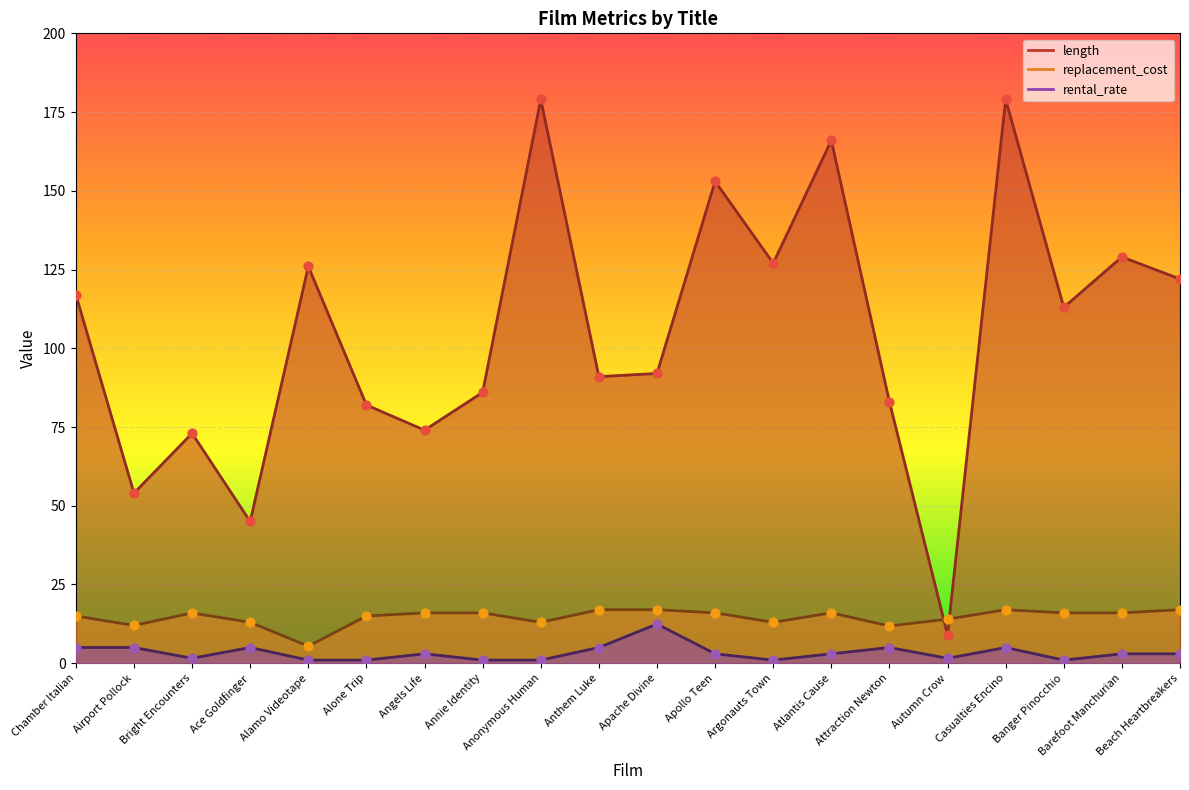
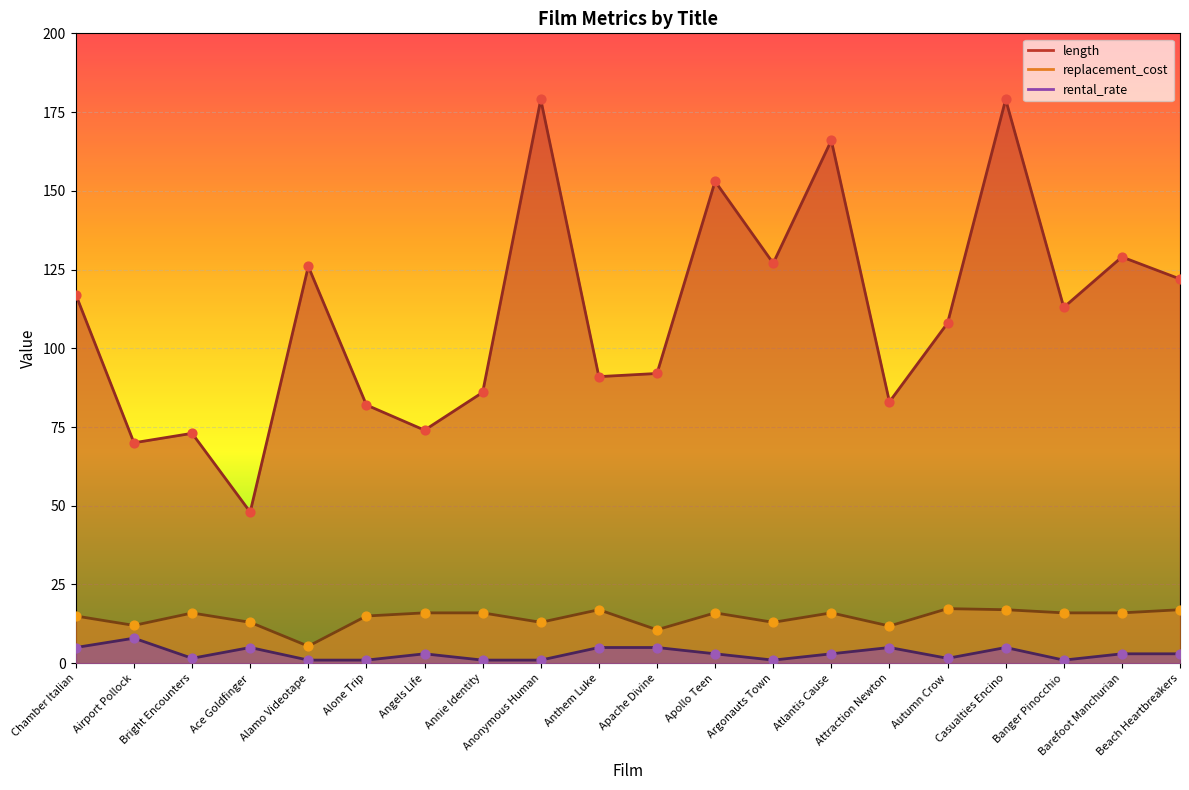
length, Airport Pollock: 54 -> 70
rental_rate, Airport Pollock: 5 -> 8
length, Ace Goldfinger: 45 -> 48
replacement_cost, Apache Divine: 17 -> 11
rental_rate, Apache Divine: 12 -> 5
length, Autumn Crow: 9 -> 108
replacement_cost, Autumn Crow: 14 -> 17
